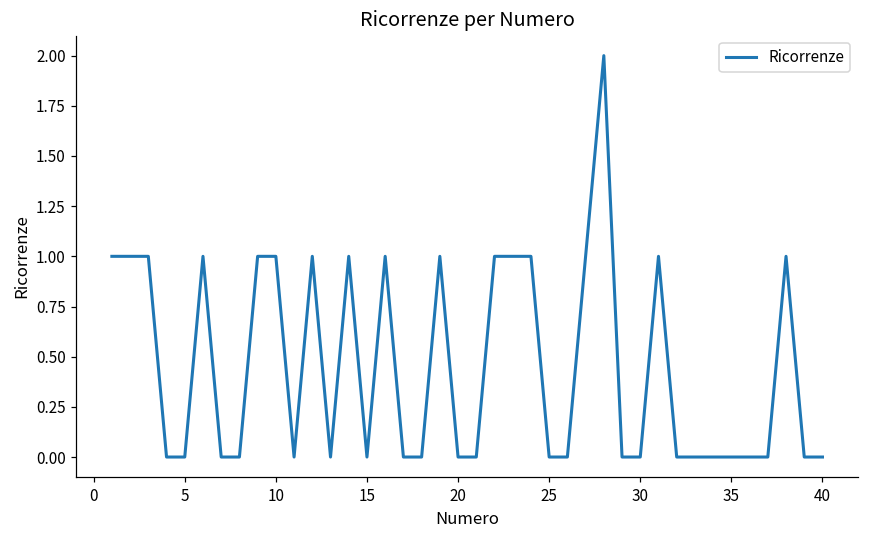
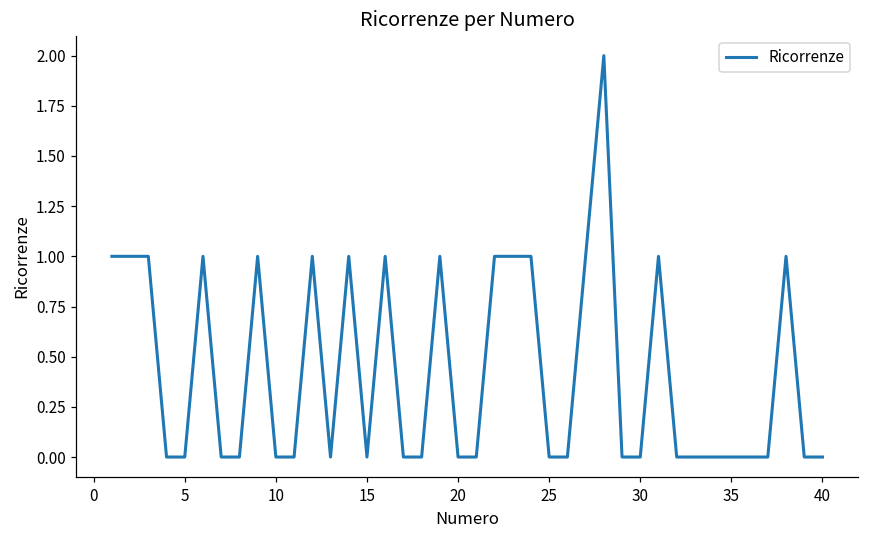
10: 1 -> 0
